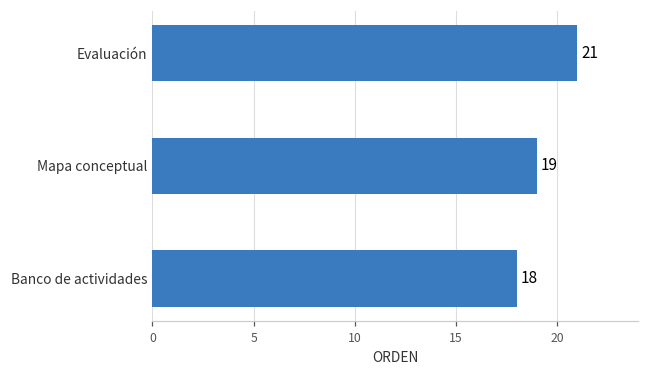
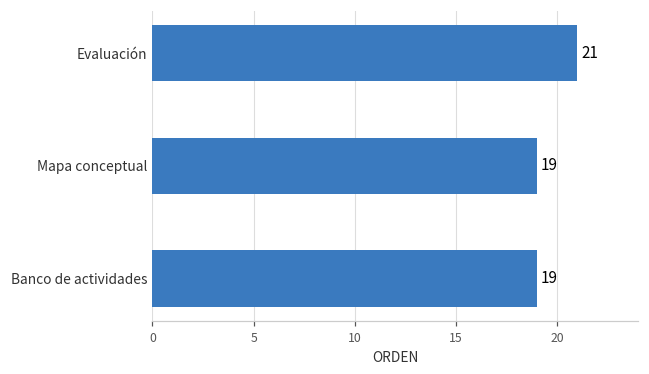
Banco de actividades: 18 -> 19
